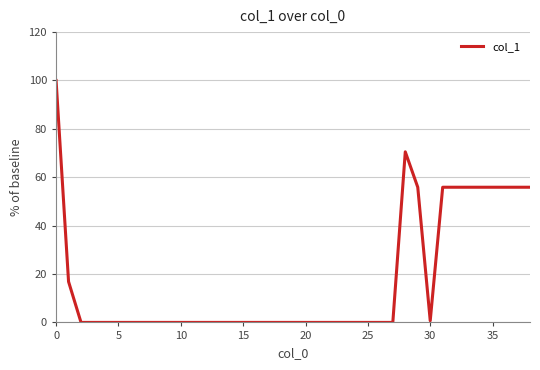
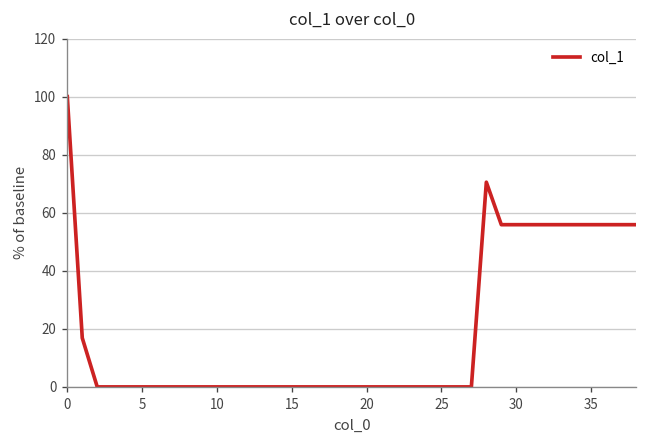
30: 1 -> 56
